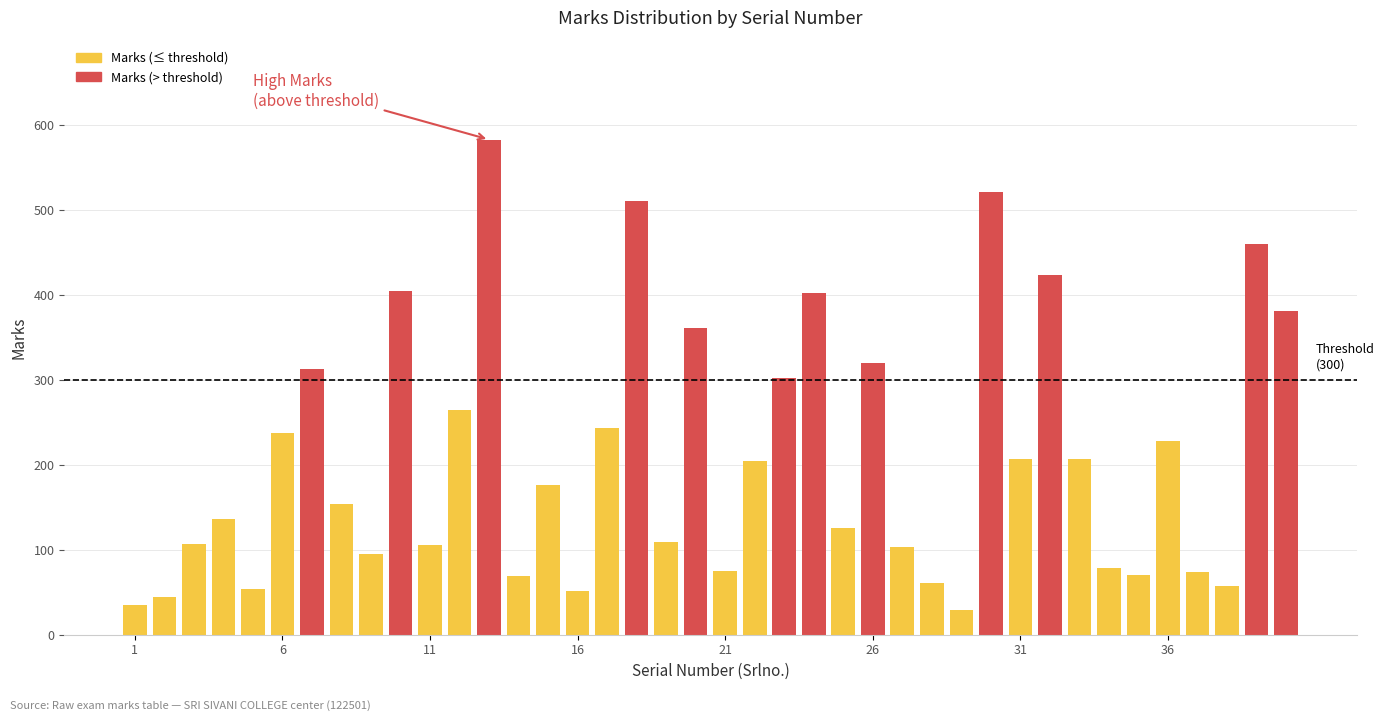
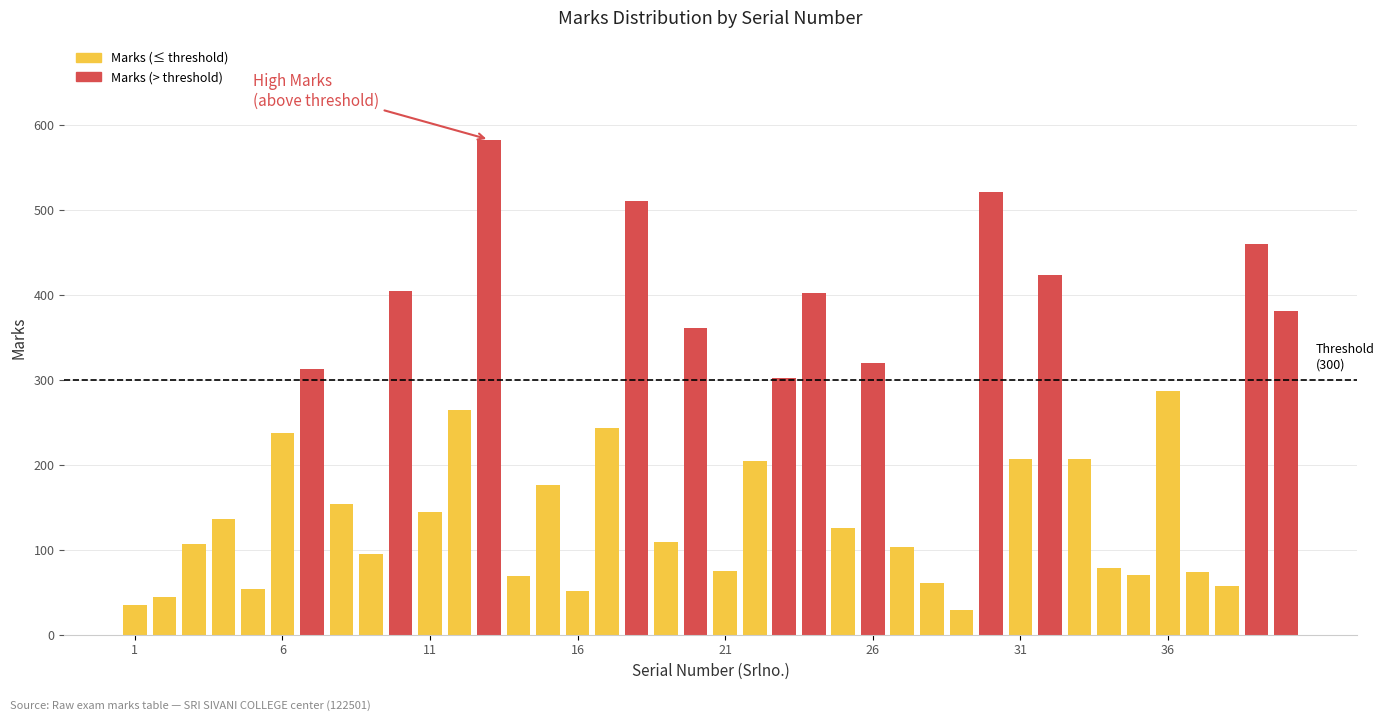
11: 110 -> 140
36: 230 -> 290
